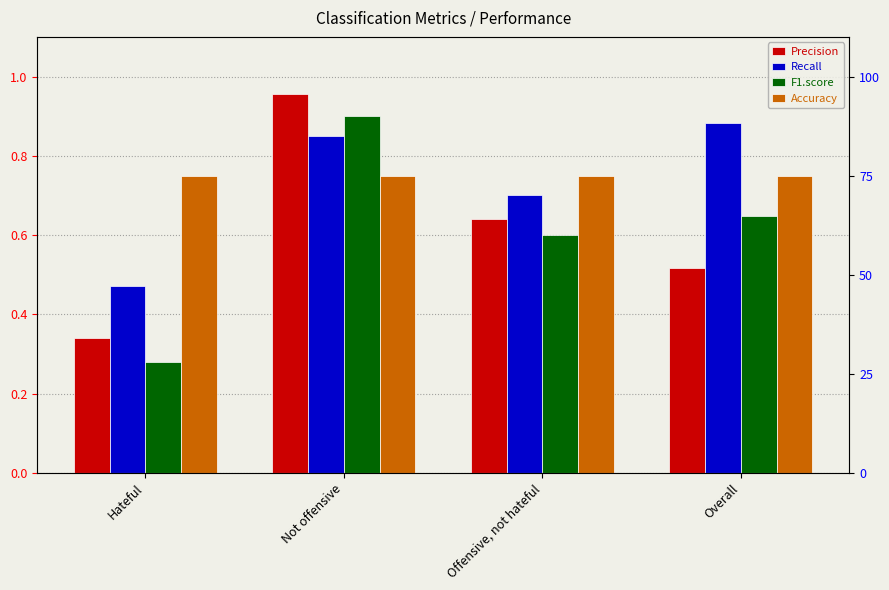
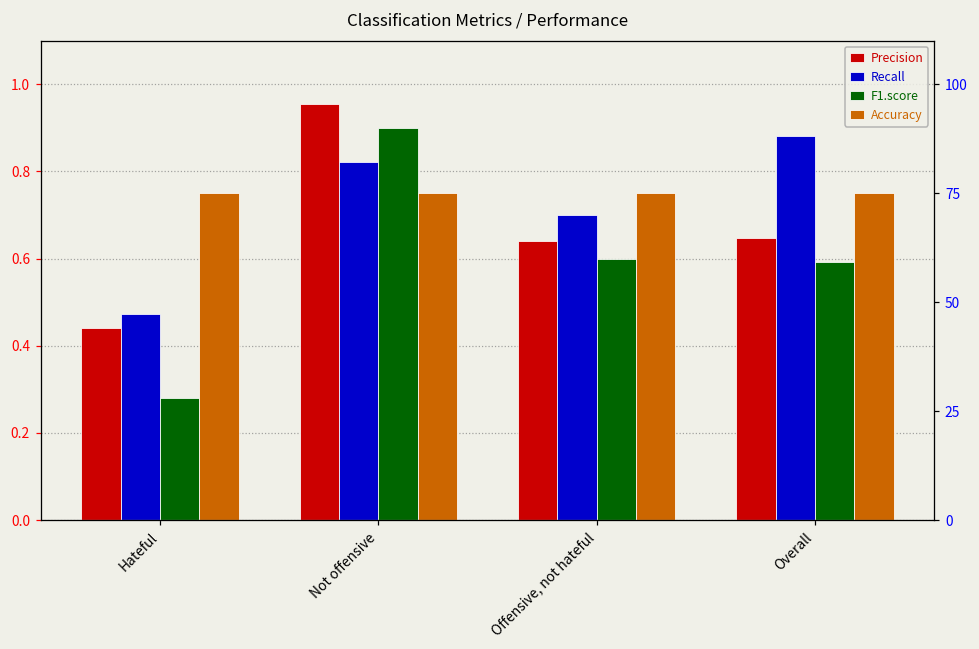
Precision, Hateful: 0.34 -> 0.44
Recall, Not offensive: 0.85 -> 0.82
Precision, Overall: 0.52 -> 0.65
F1.score, Overall: 0.65 -> 0.59
